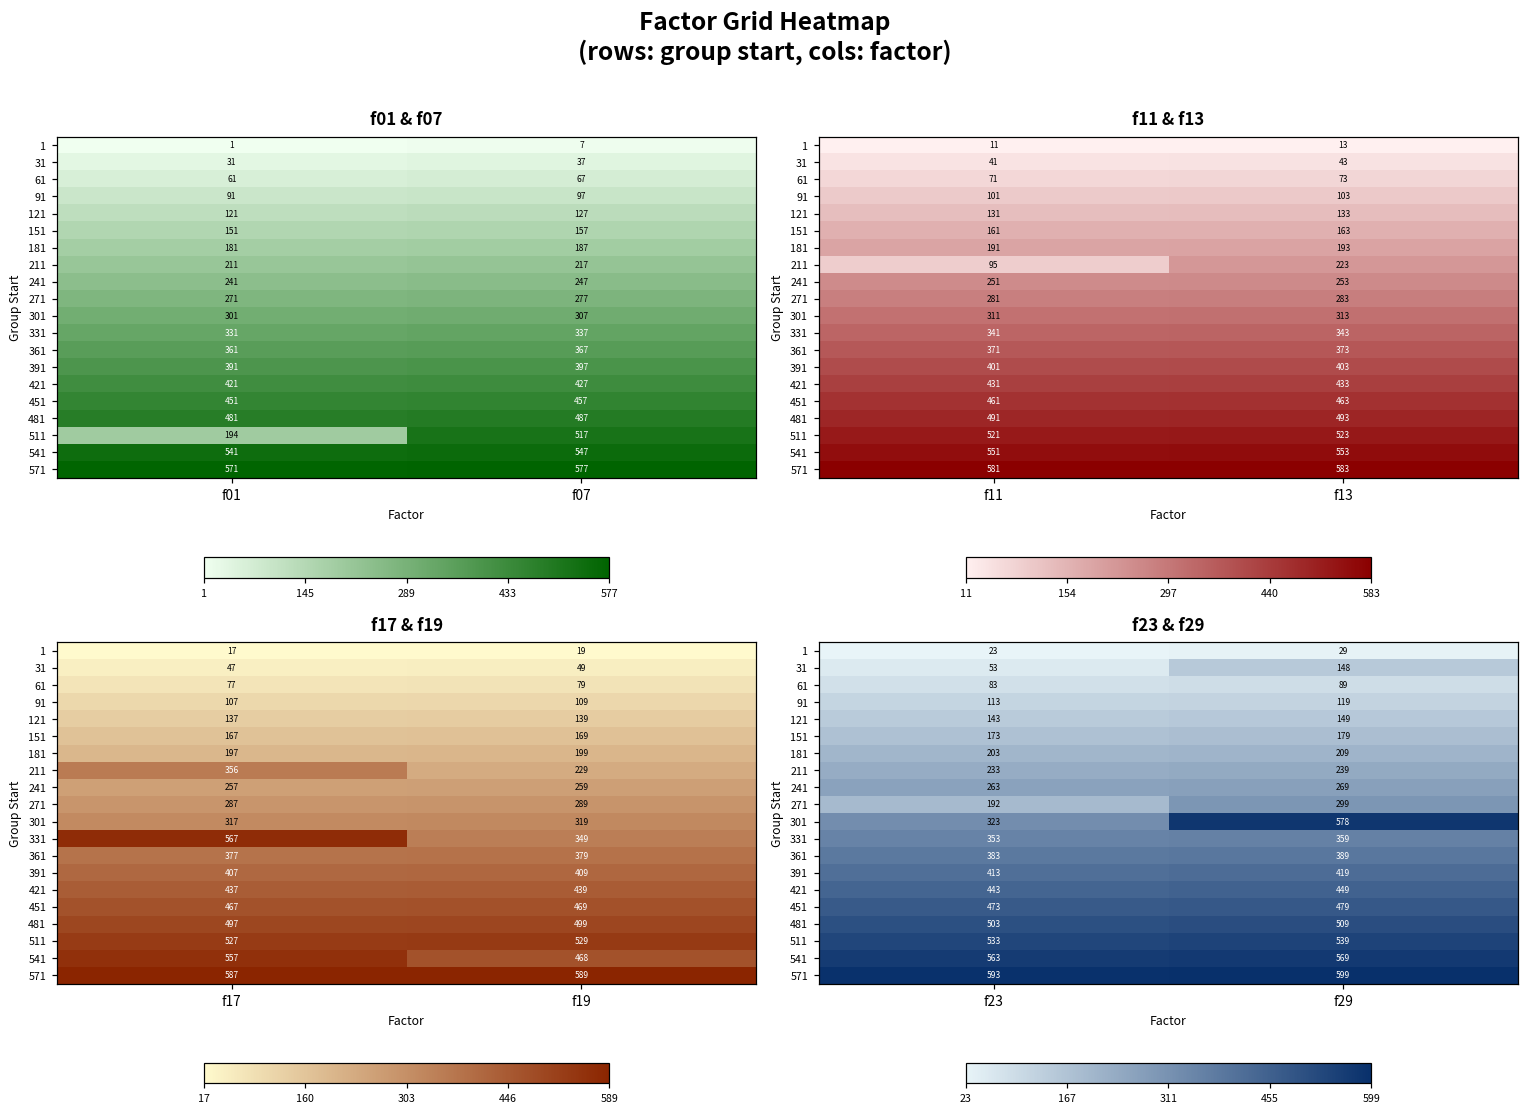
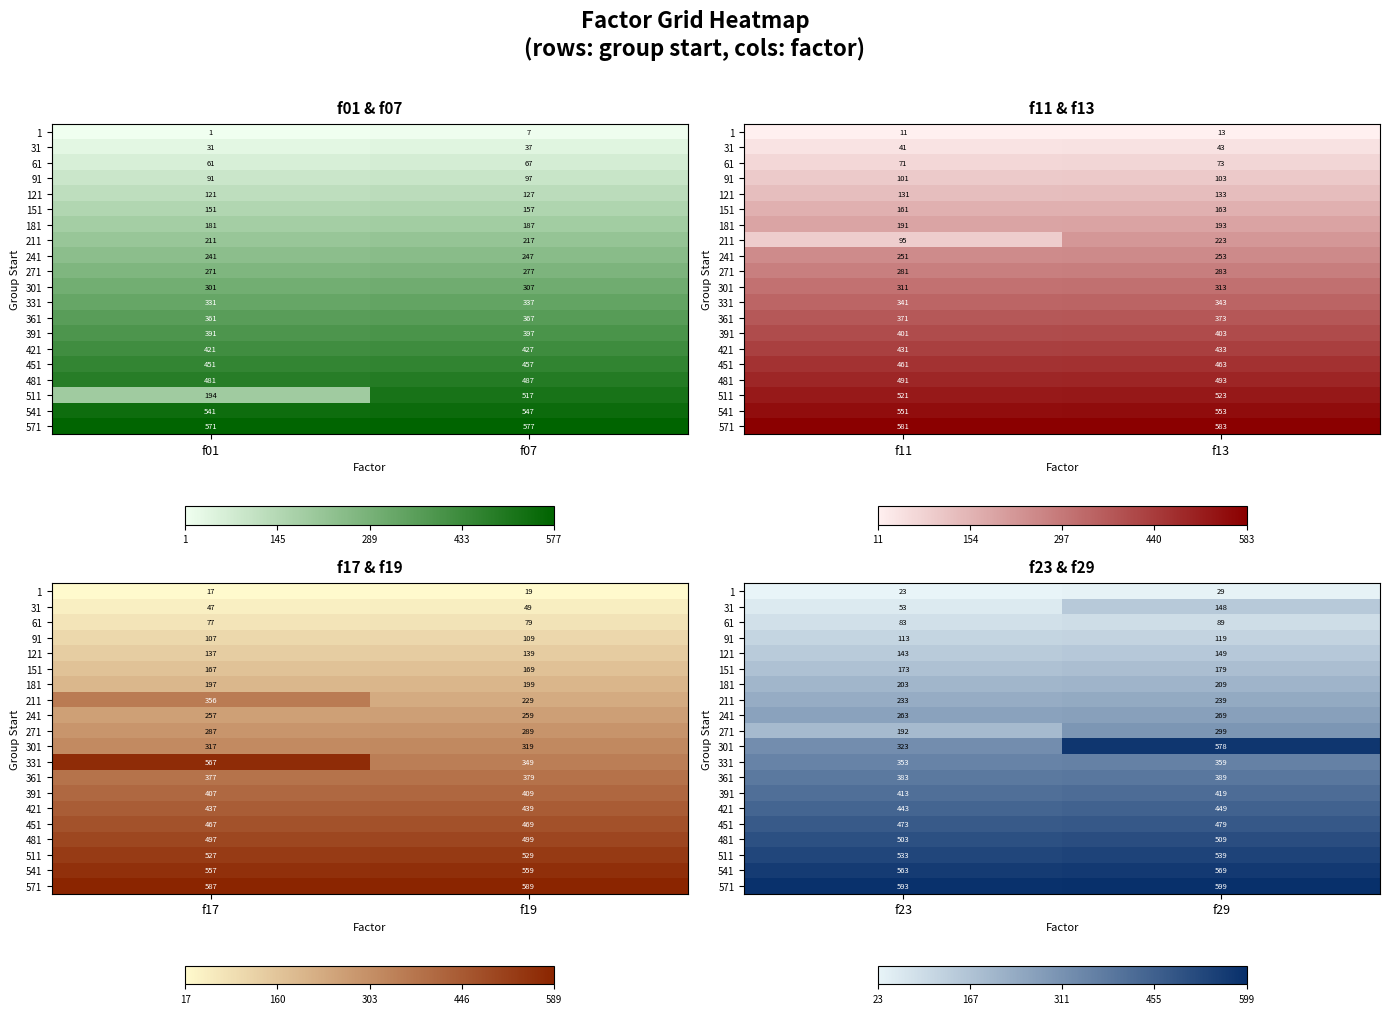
f17 & f19, 541, f19: 468 -> 559
